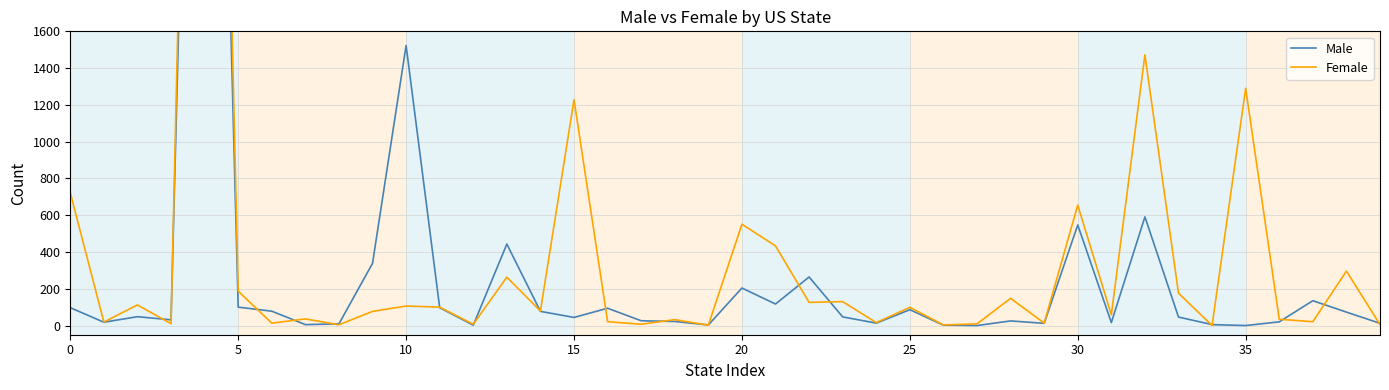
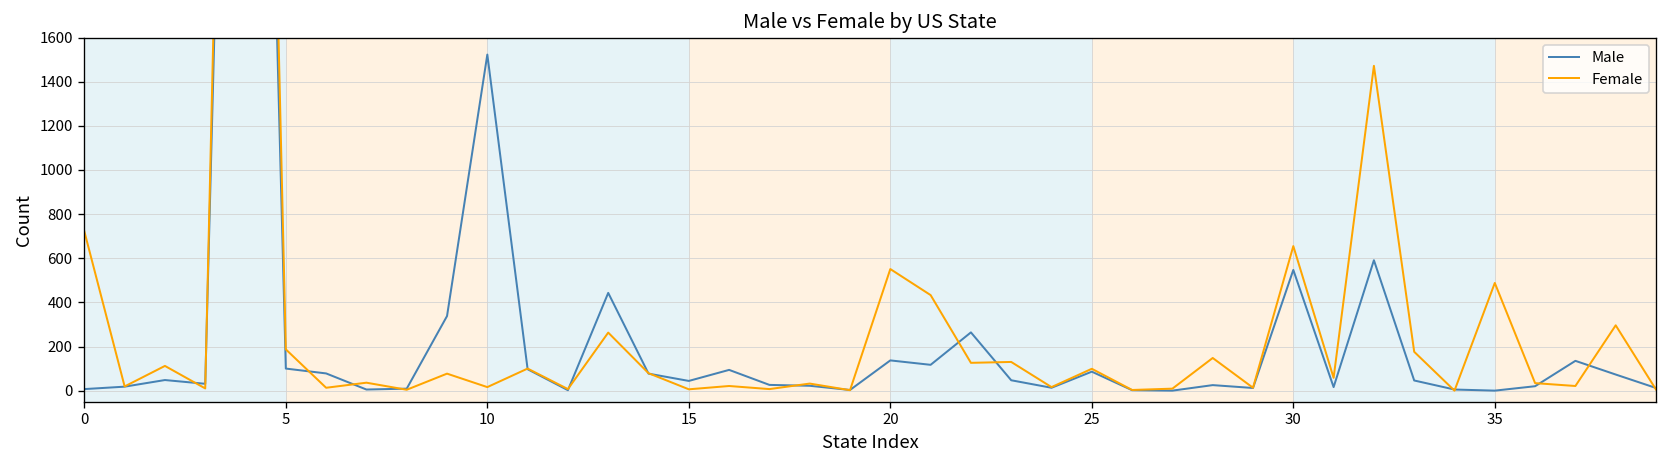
Male, 0: 100 -> 10
Female, 10: 110 -> 20
Female, 15: 1230 -> 10
Male, 20: 200 -> 140
Female, 35: 1290 -> 490
